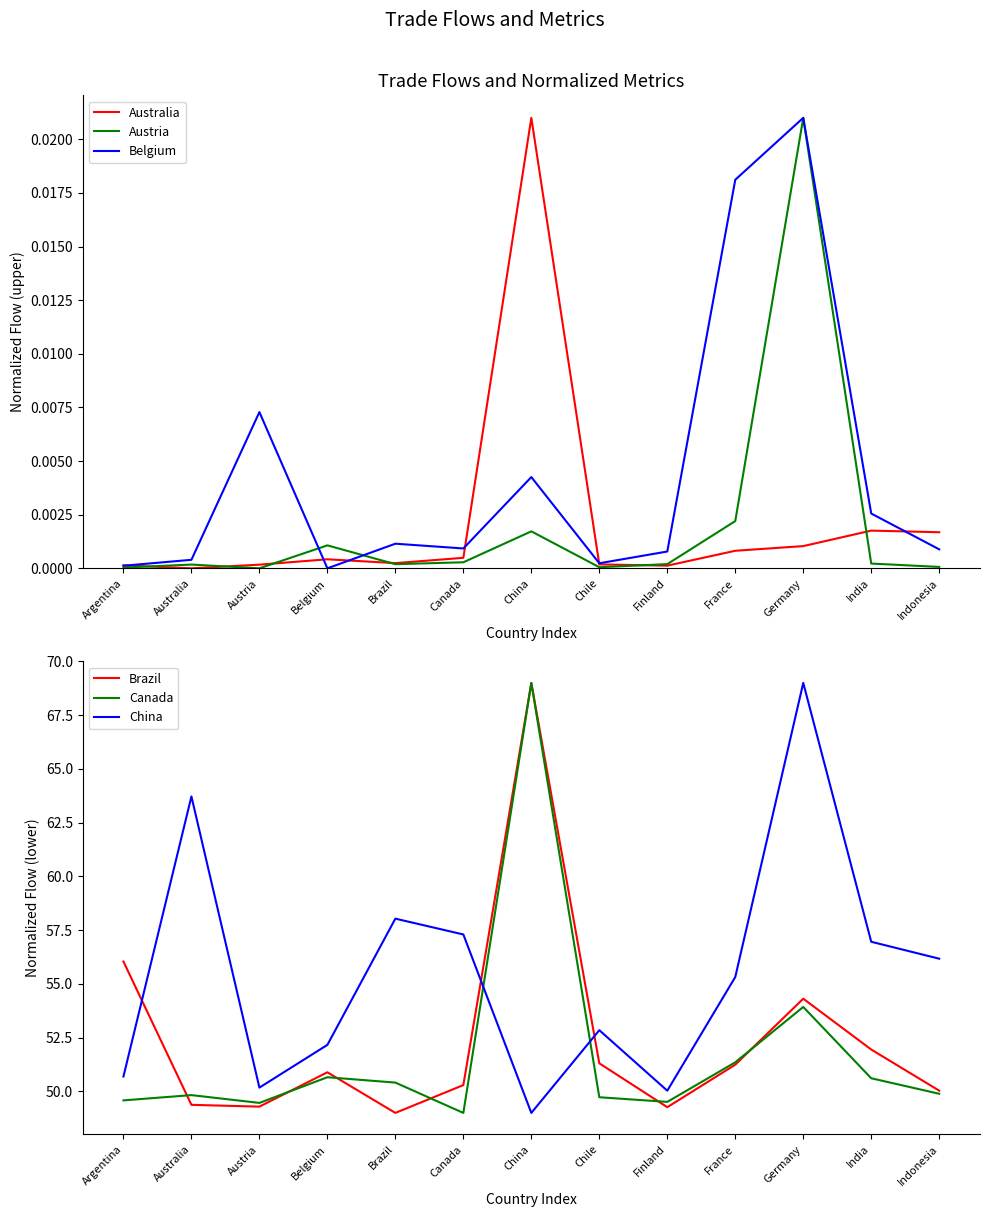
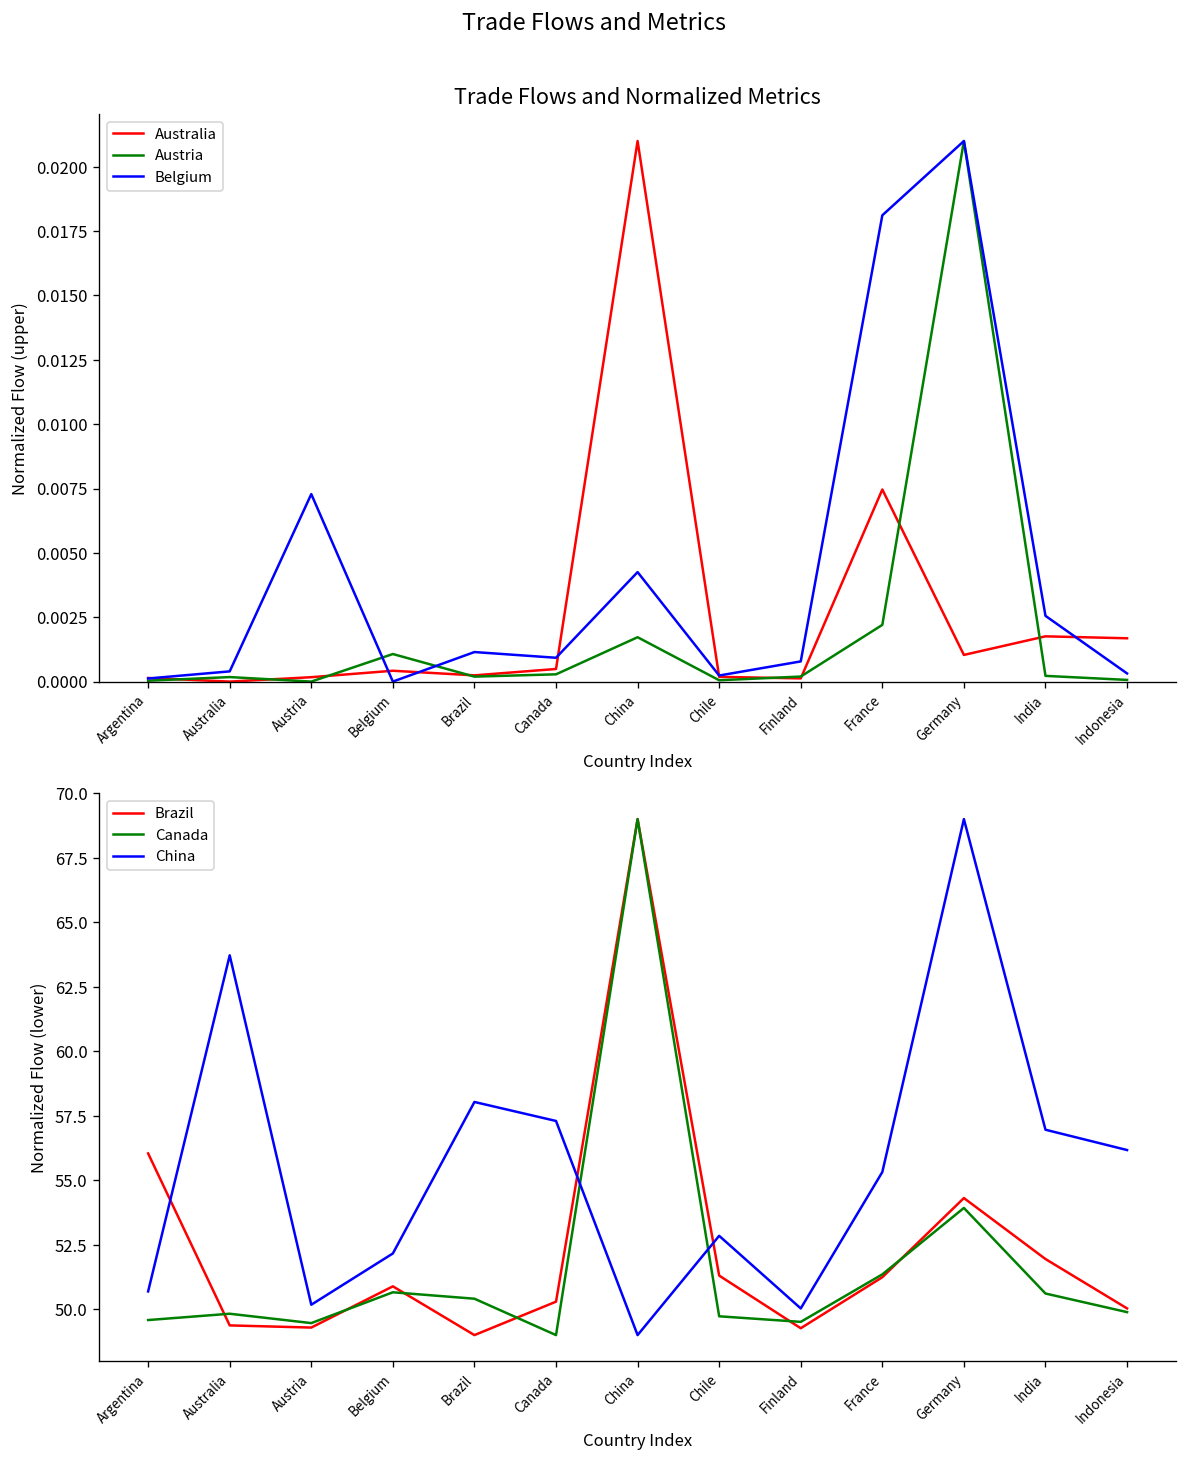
Trade Flows and Normalized Metrics, Australia, France: 0.0008 -> 0.0075
Trade Flows and Normalized Metrics, Belgium, Indonesia: 0.0009 -> 0.0003
